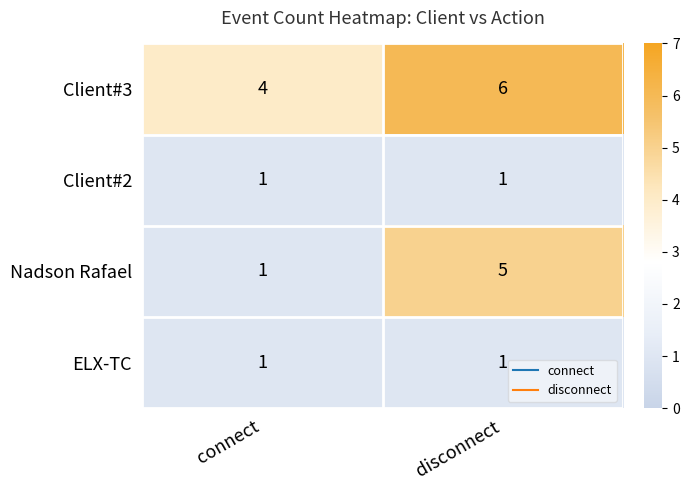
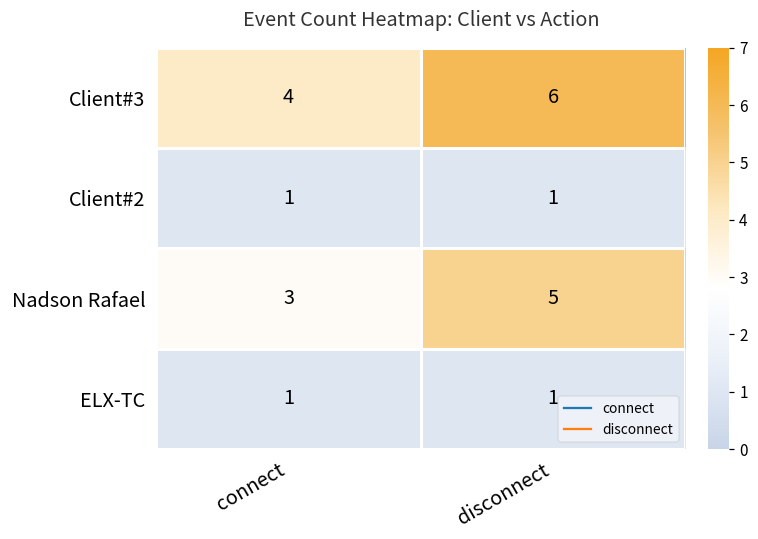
Nadson Rafael, connect: 1 -> 3
